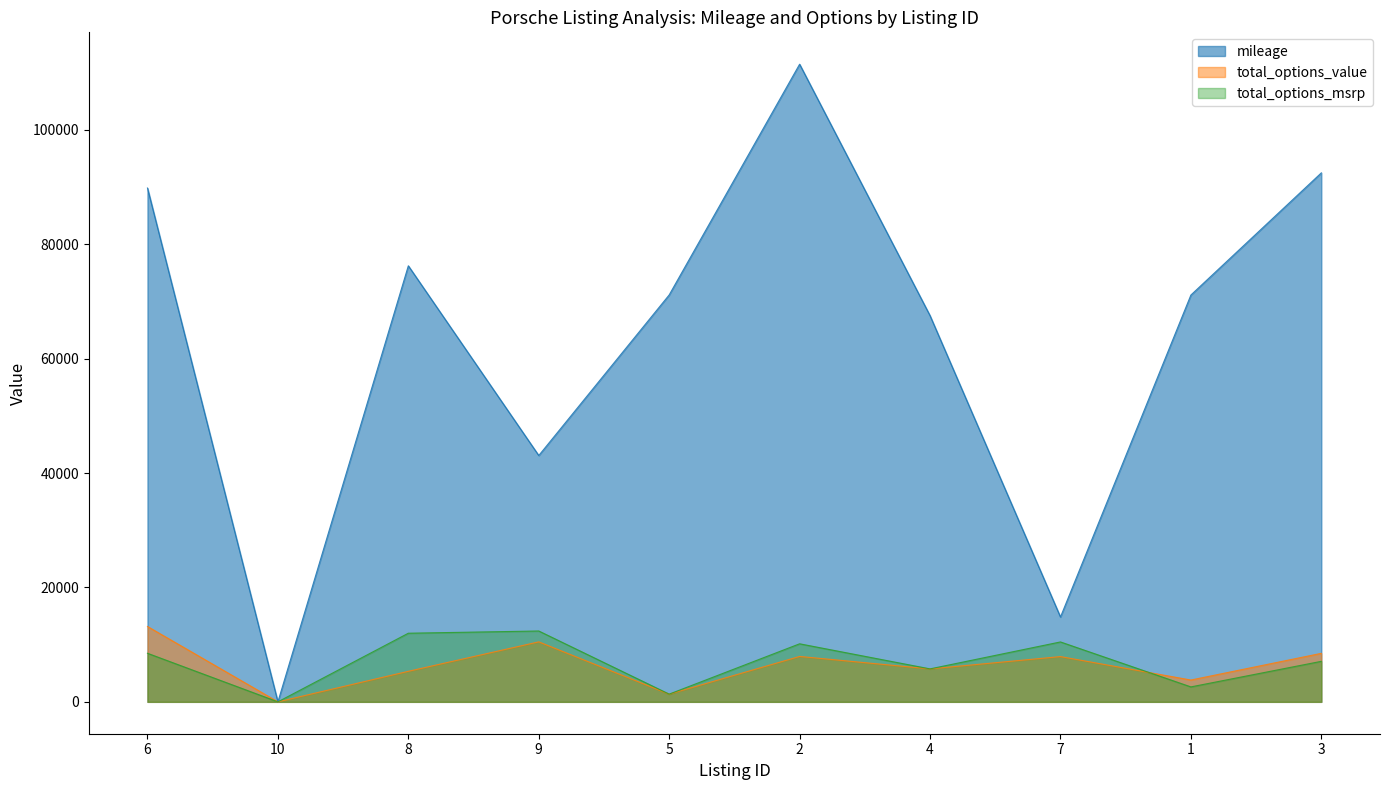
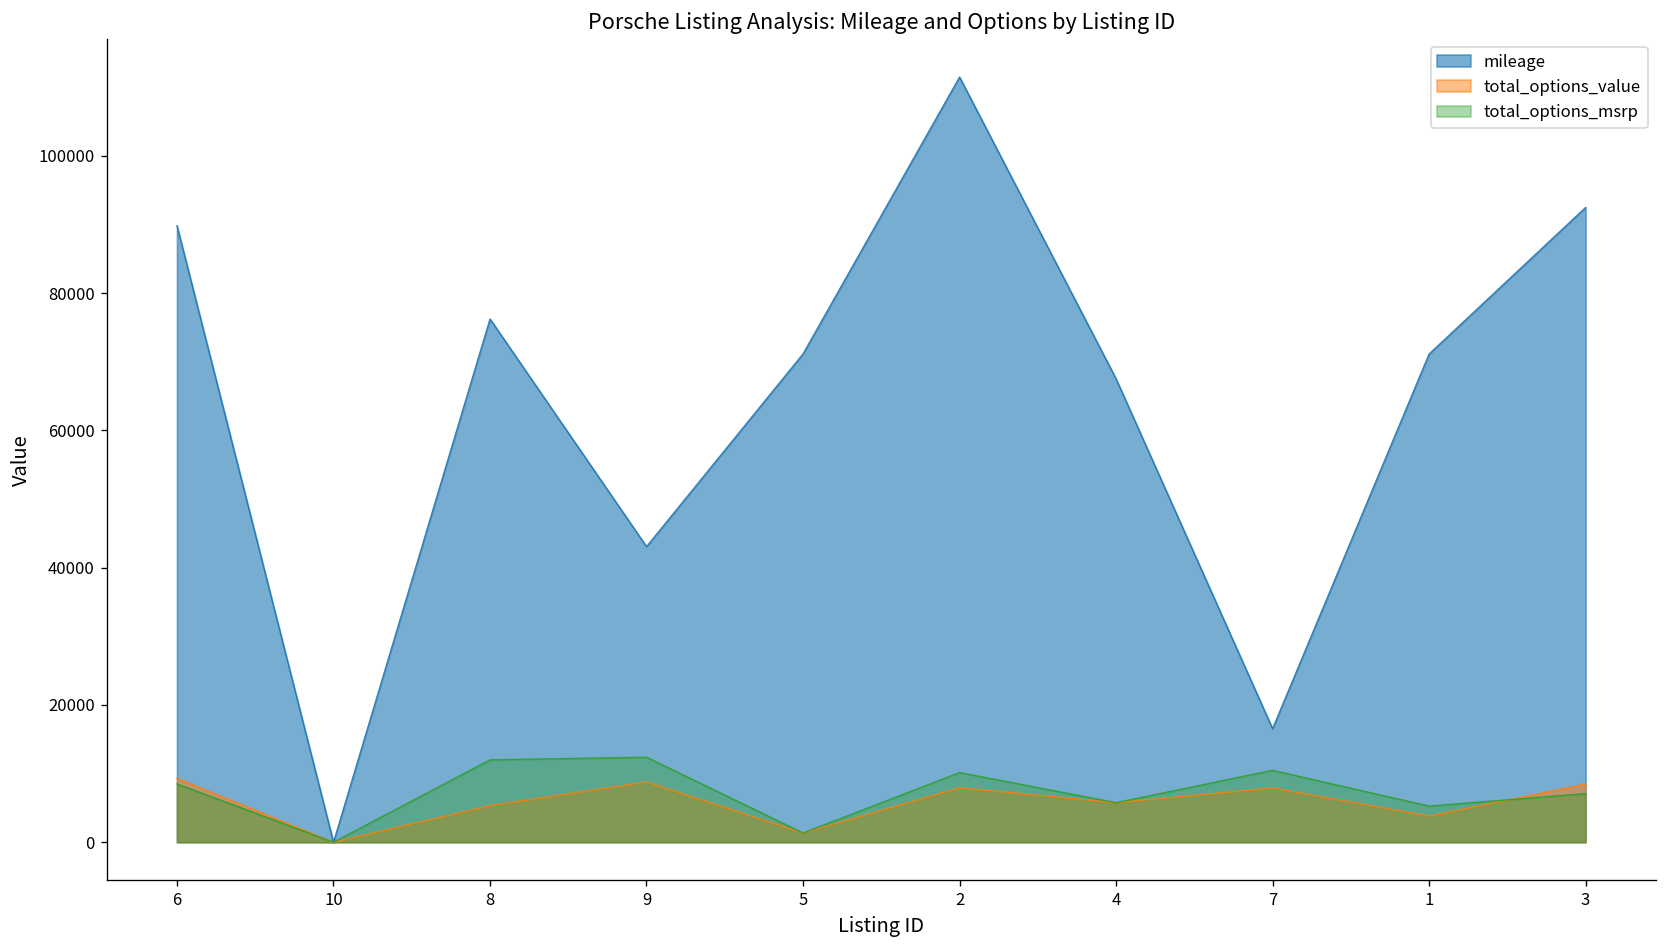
total_options_value, 6: 13000 -> 9000
total_options_value, 9: 10000 -> 9000
mileage, 7: 15000 -> 17000
total_options_msrp, 1: 3000 -> 5000
